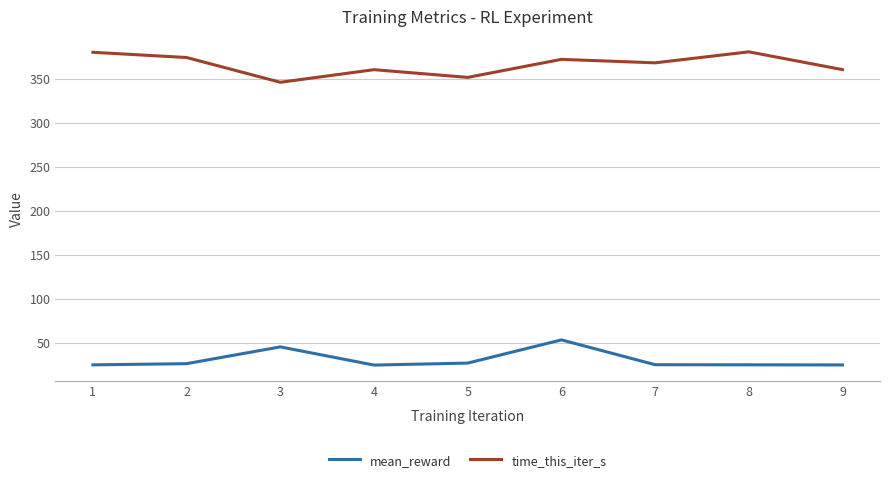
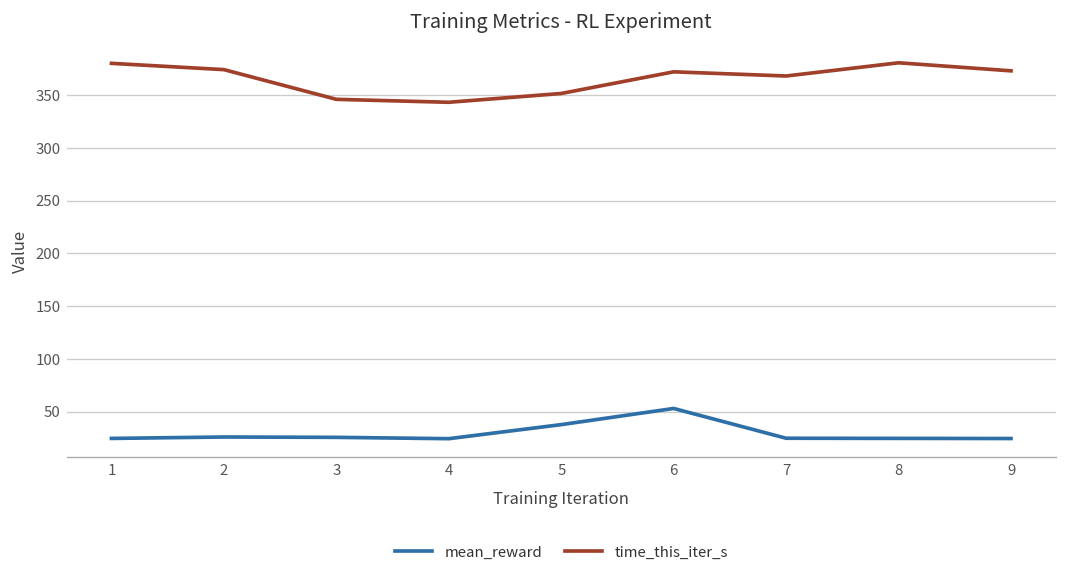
mean_reward, 3: 50 -> 30
time_this_iter_s, 4: 360 -> 340
mean_reward, 5: 30 -> 40
time_this_iter_s, 9: 360 -> 370
